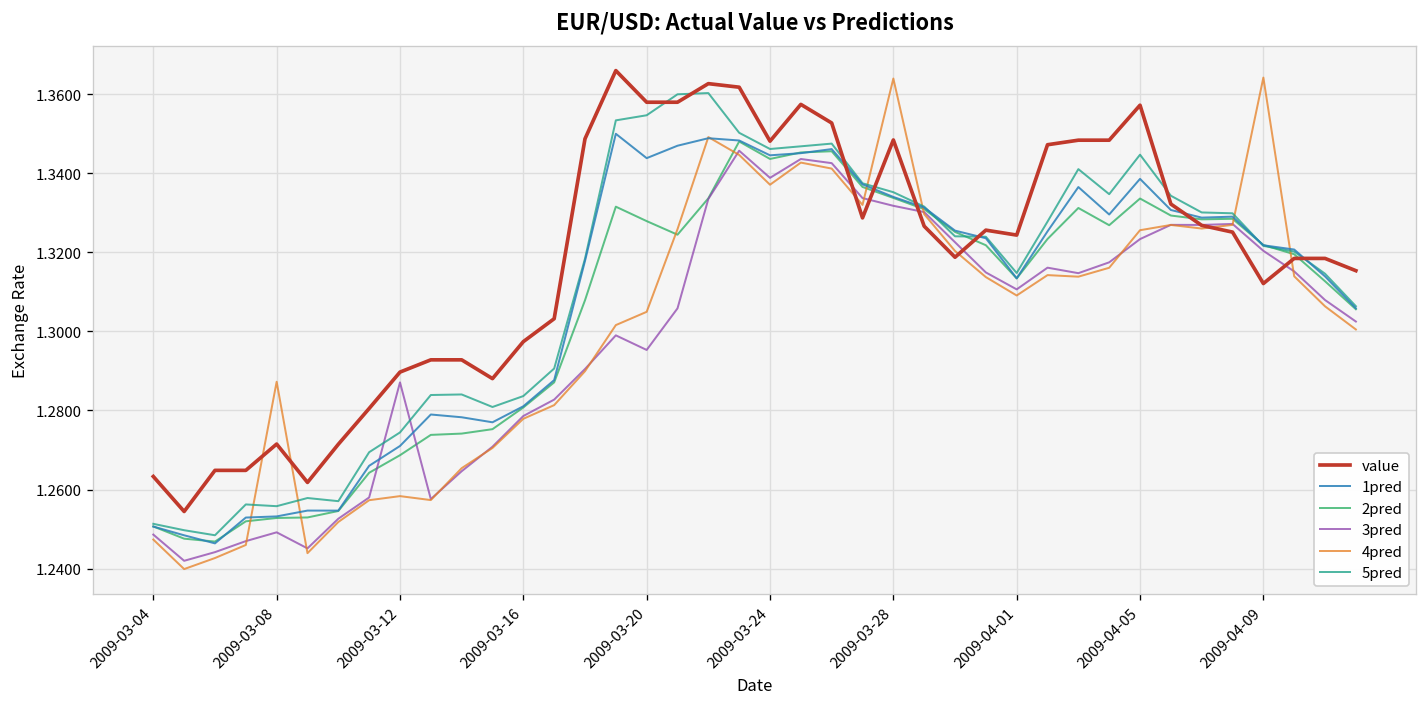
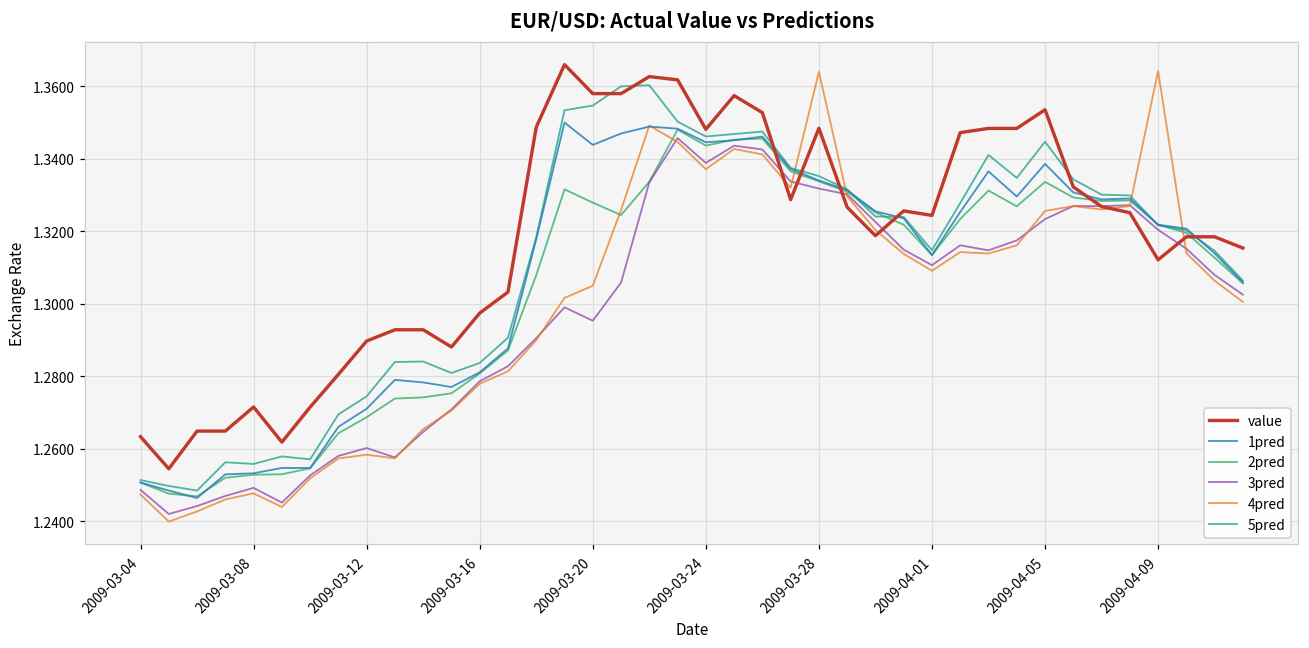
4pred, 2009-03-08: 1.287 -> 1.248
3pred, 2009-03-12: 1.287 -> 1.260
value, 2009-04-05: 1.357 -> 1.354
